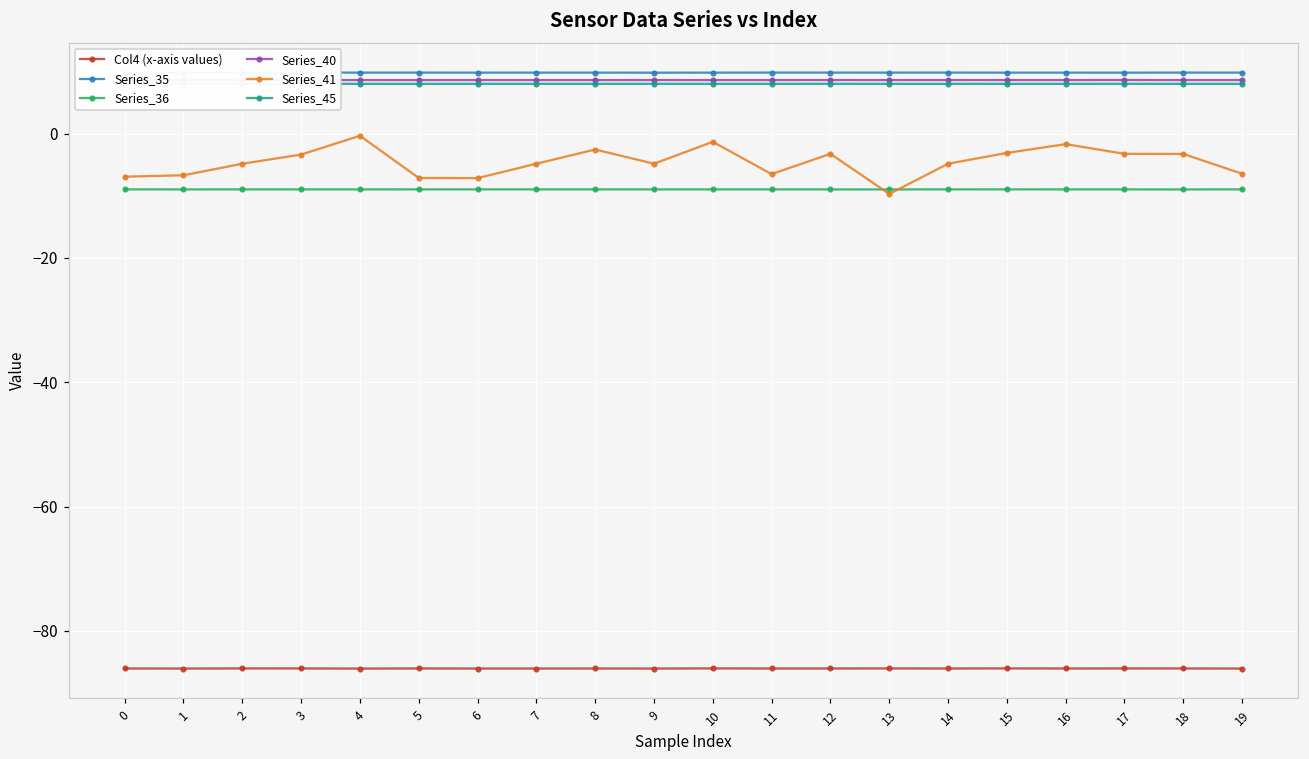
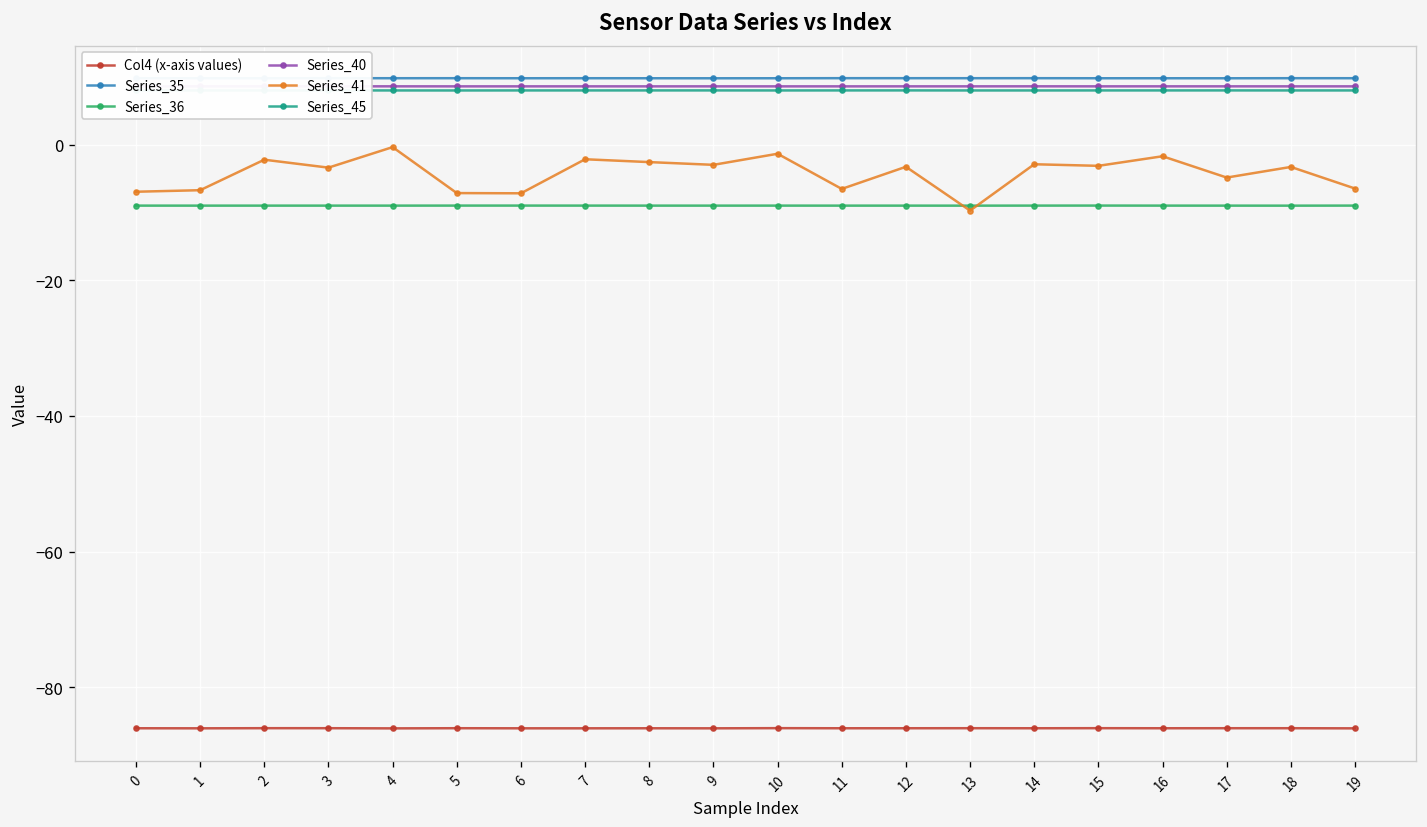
Series_41, 2: -5 -> -2
Series_41, 7: -5 -> -2
Series_41, 9: -5 -> -3
Series_41, 14: -5 -> -3
Series_41, 17: -3 -> -5
